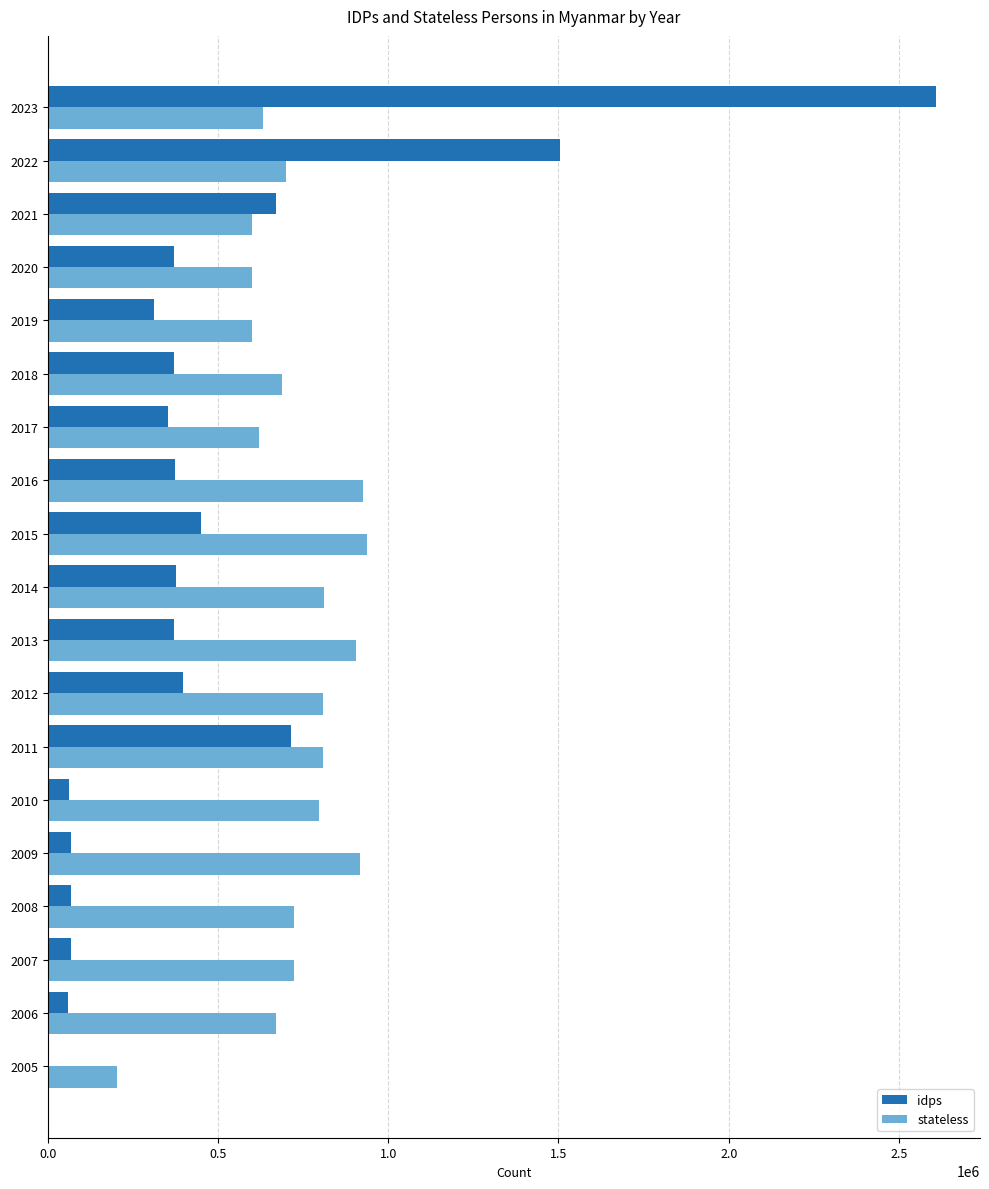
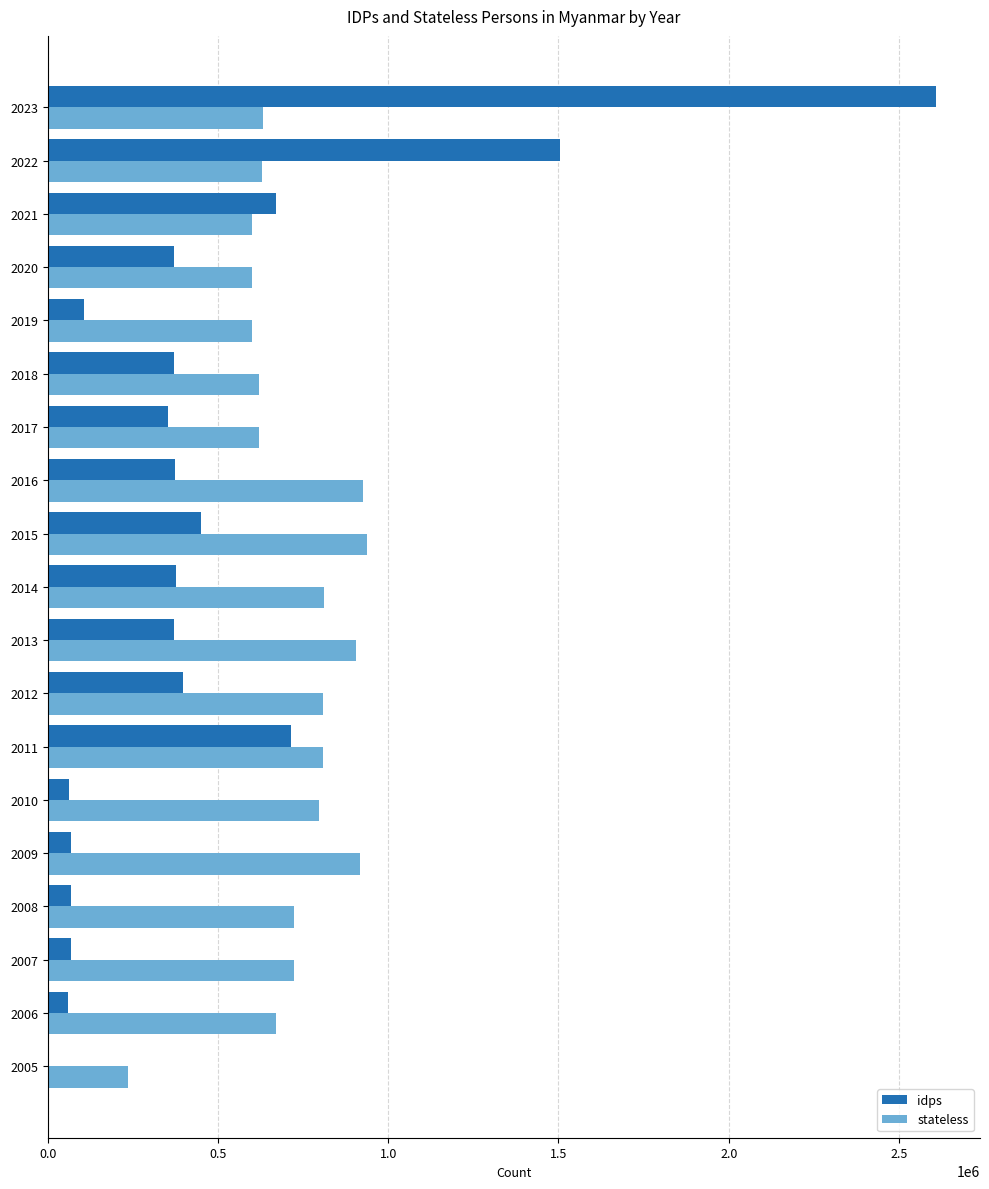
stateless, 2022: 700000 -> 630000
idps, 2019: 310000 -> 110000
stateless, 2018: 690000 -> 620000
stateless, 2005: 200000 -> 240000
